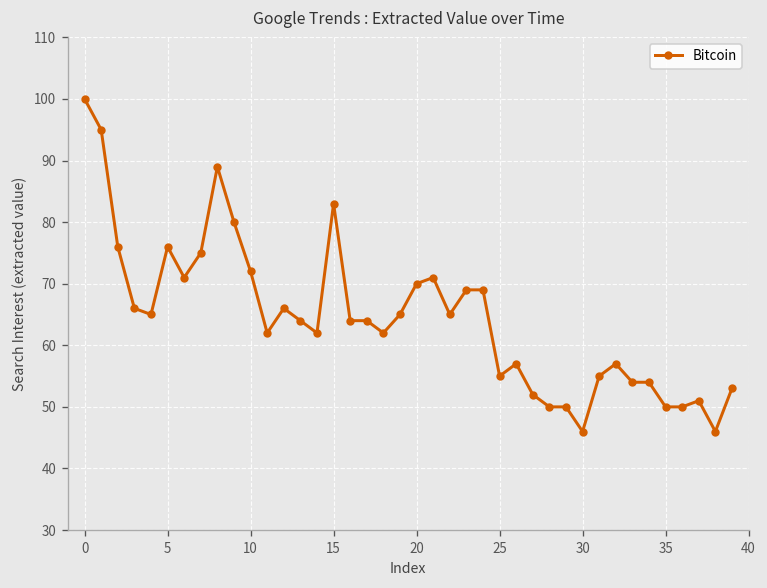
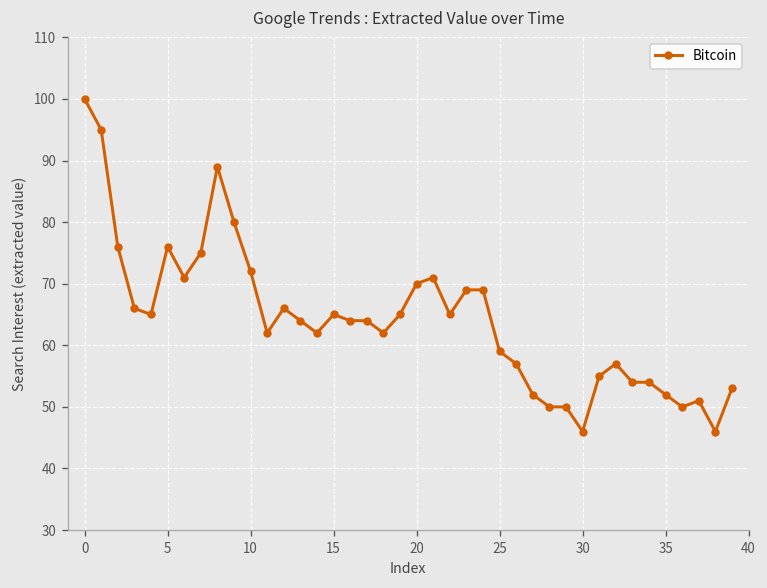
15: 83 -> 65
25: 55 -> 59
35: 50 -> 52
